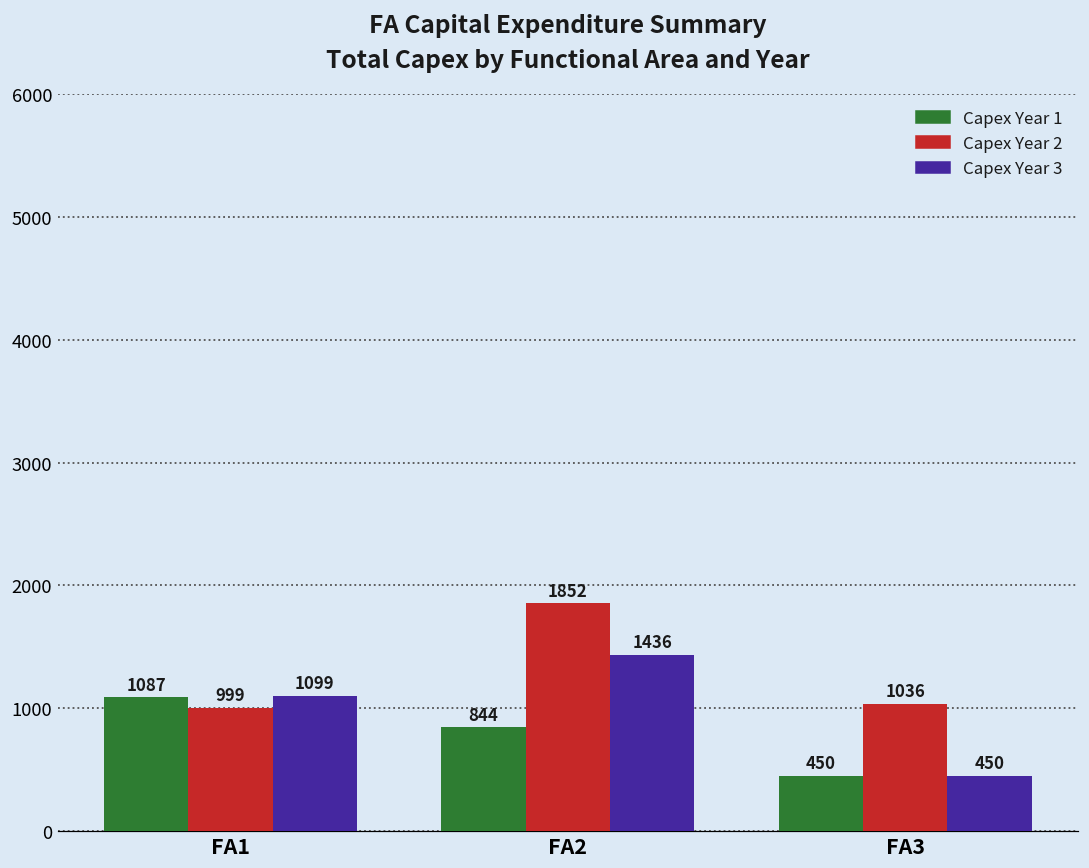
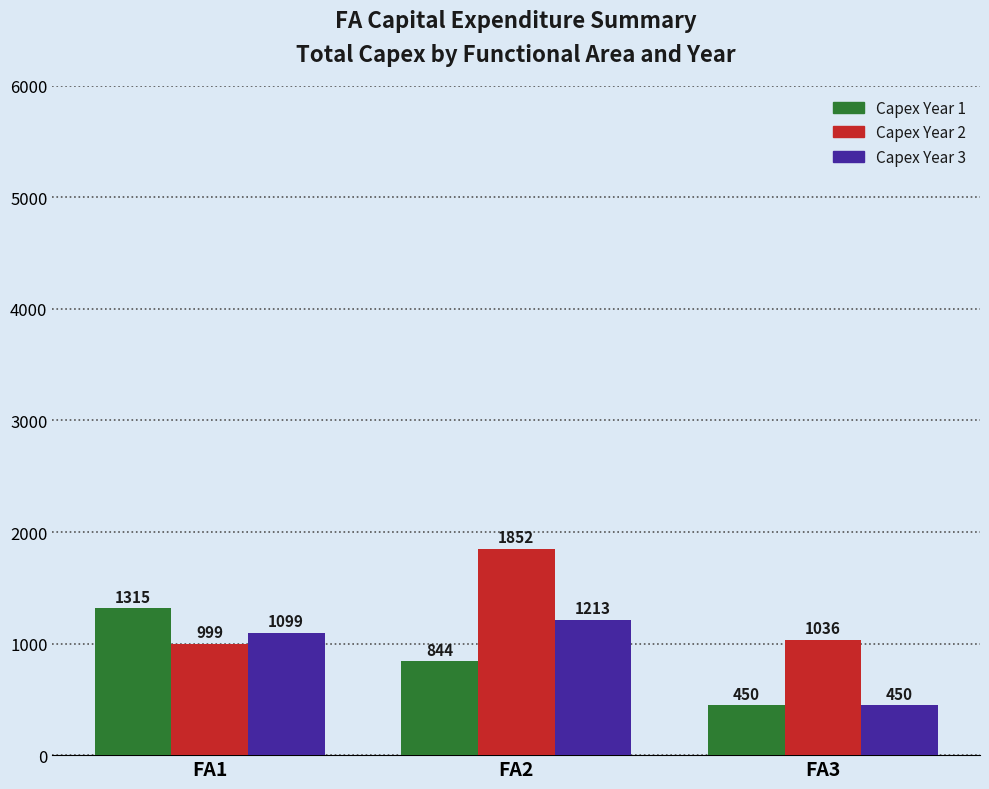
Capex Year 1, FA1: 1087 -> 1315
Capex Year 3, FA2: 1436 -> 1213
